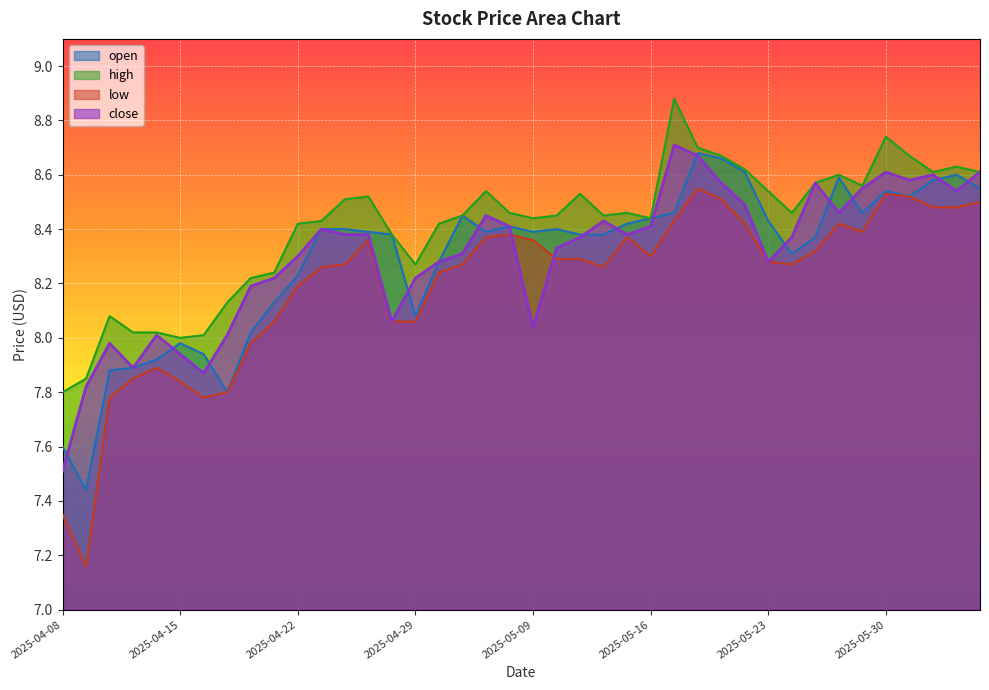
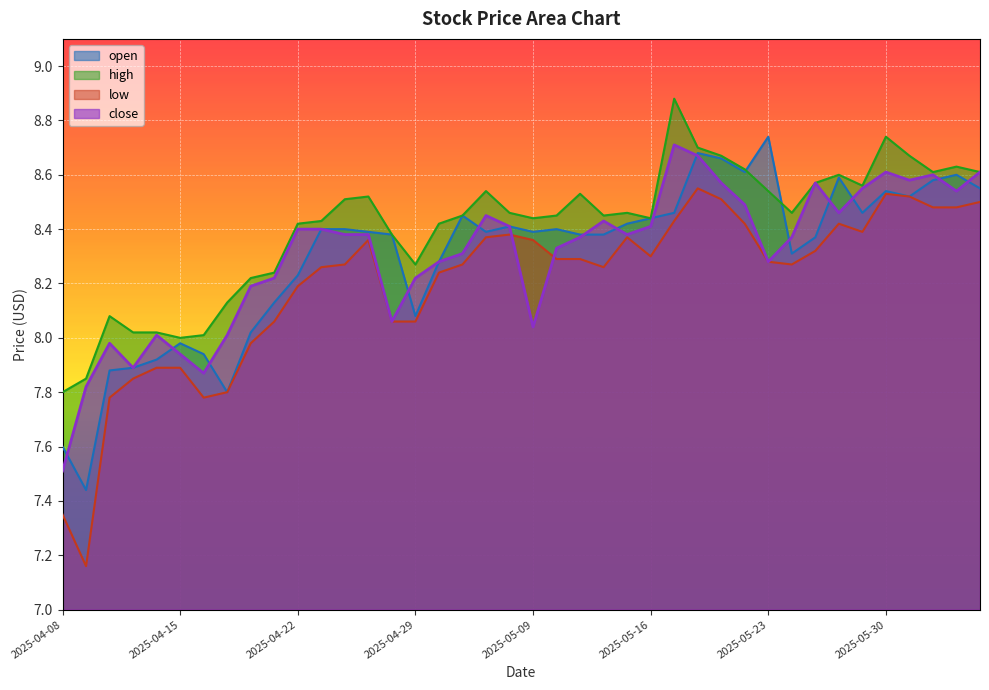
low, 2025-04-15: 7.84 -> 7.89
close, 2025-04-22: 8.3 -> 8.4
open, 2025-05-23: 8.43 -> 8.74
